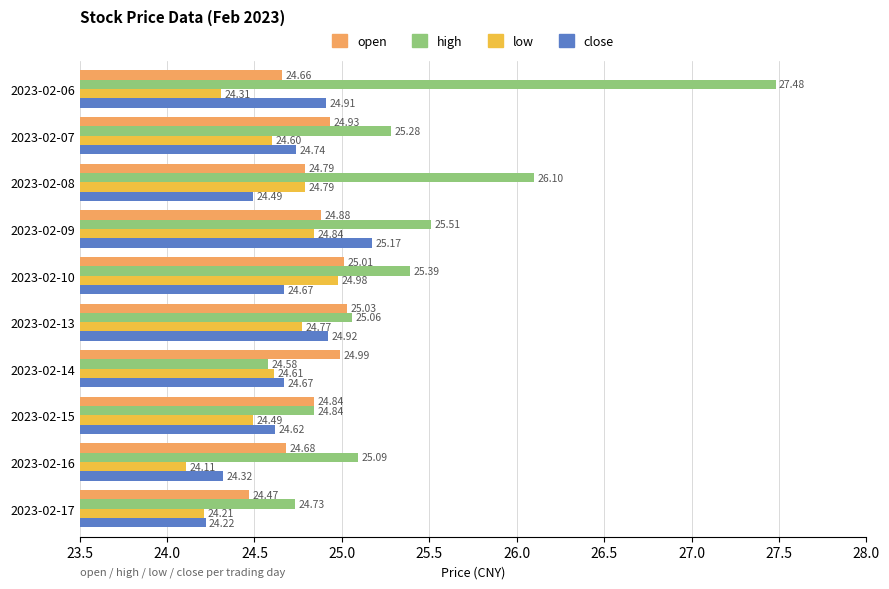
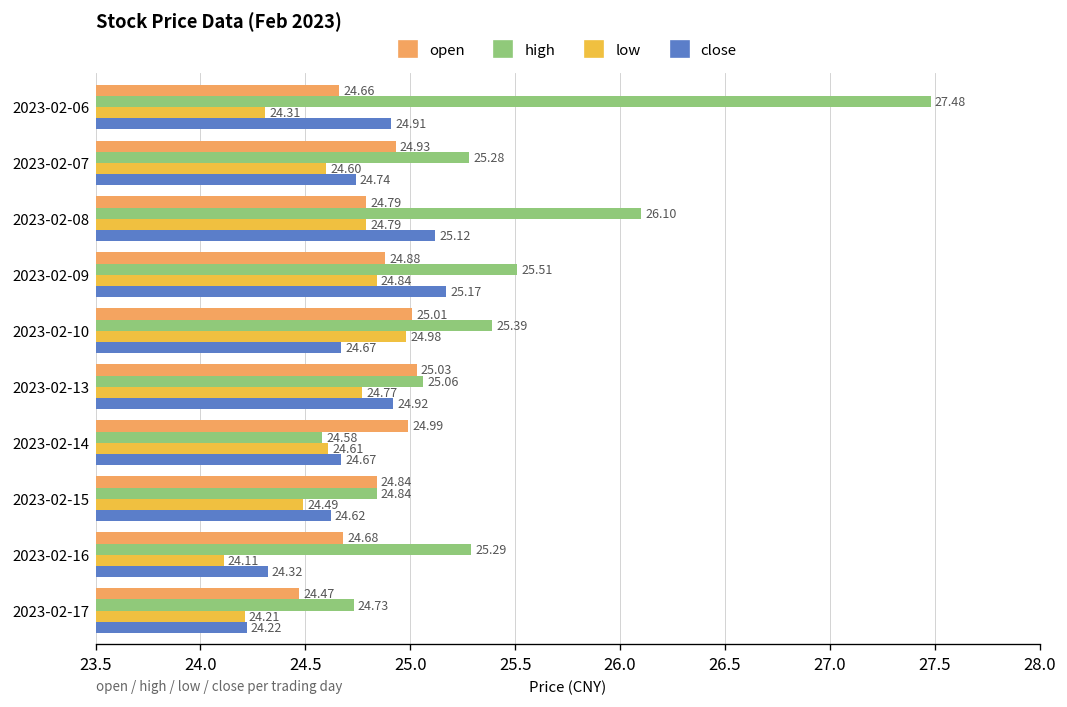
close, 2023-02-08: 24.49 -> 25.12
high, 2023-02-16: 25.09 -> 25.29
